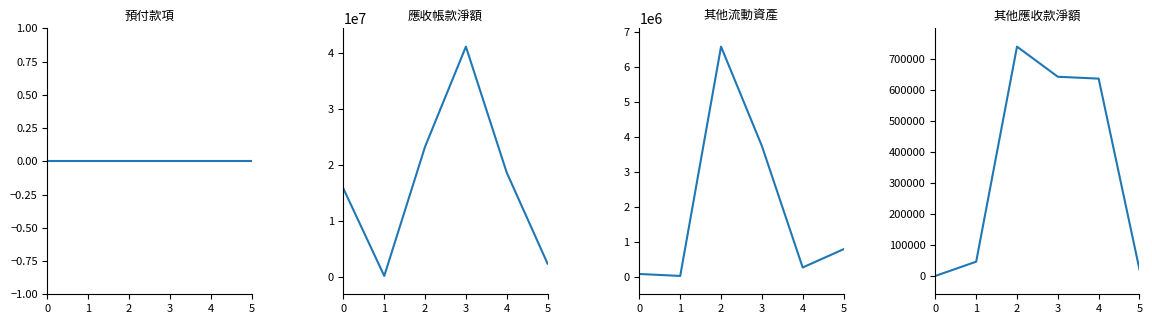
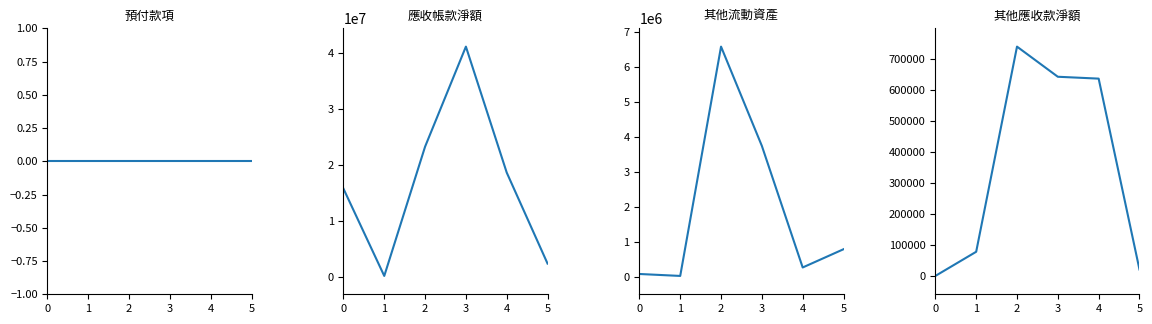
其他應收款淨額, 1: 50000 -> 80000
